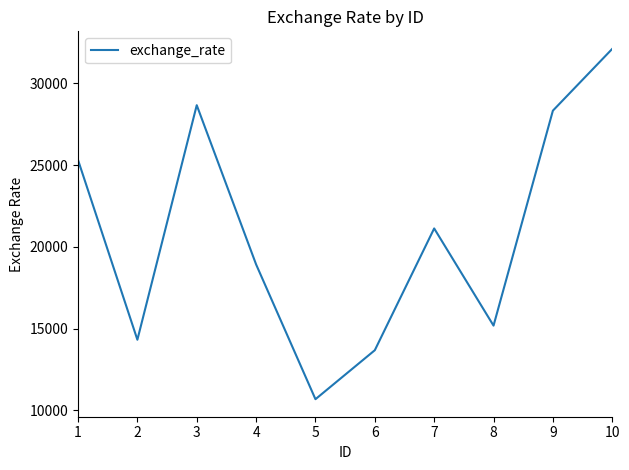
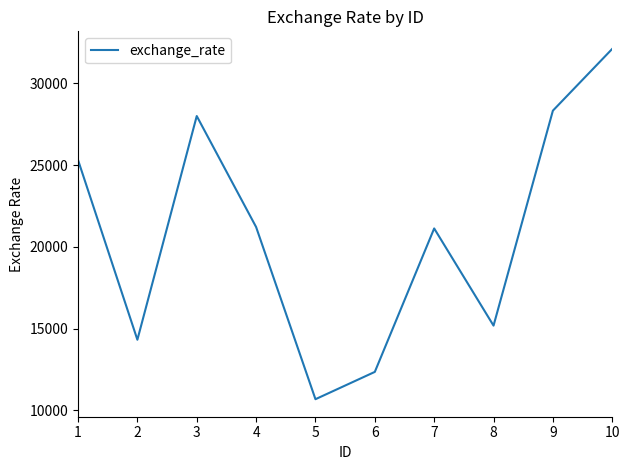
3: 28700 -> 28000
4: 18900 -> 21200
6: 13700 -> 12400
